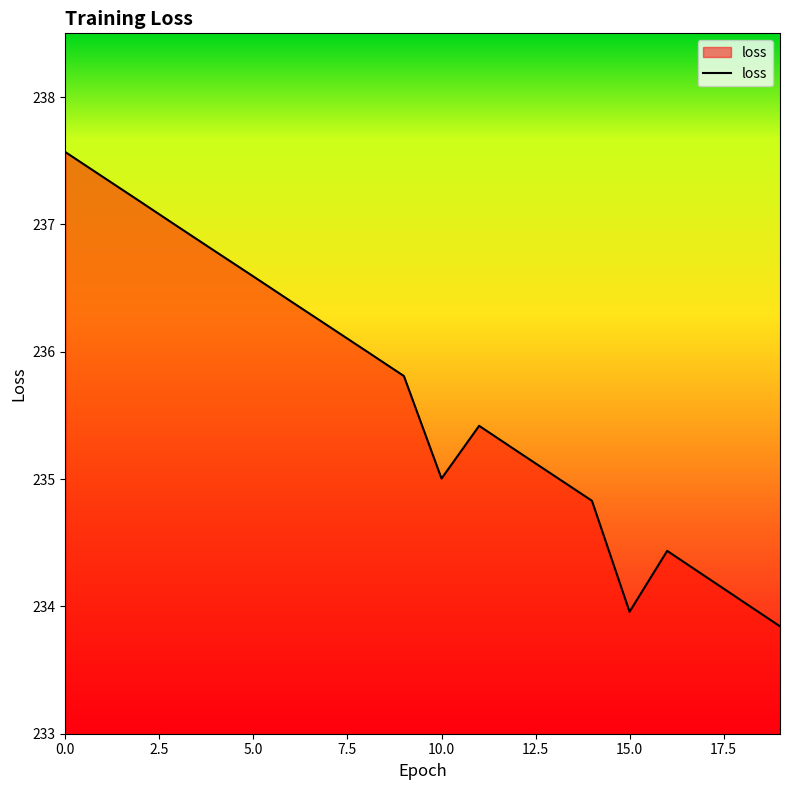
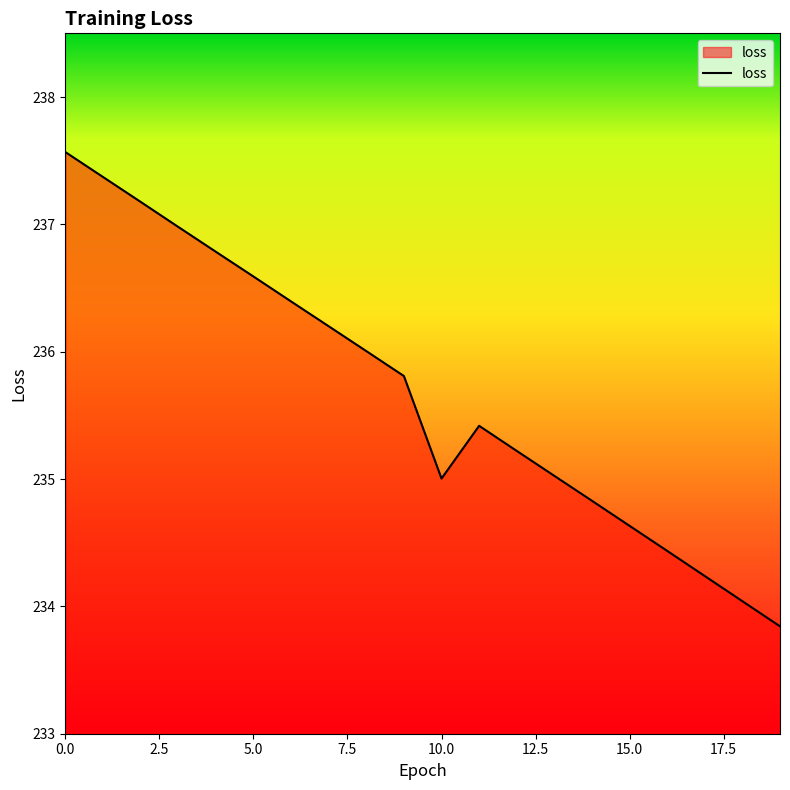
15.0: 233.96 -> 234.63
